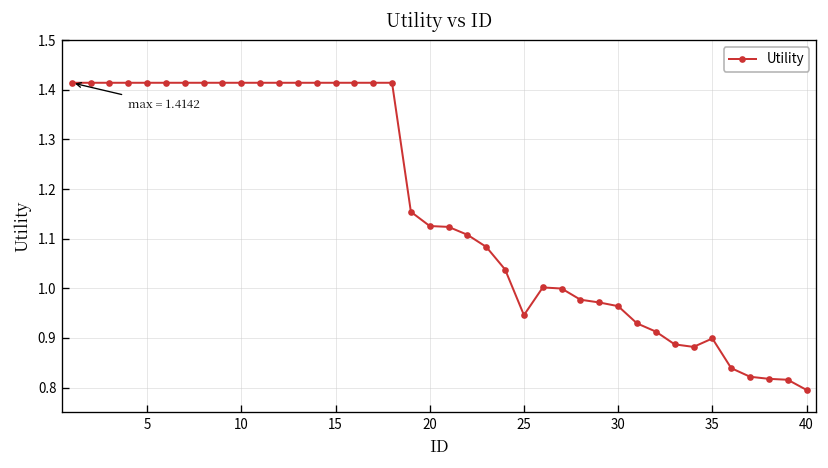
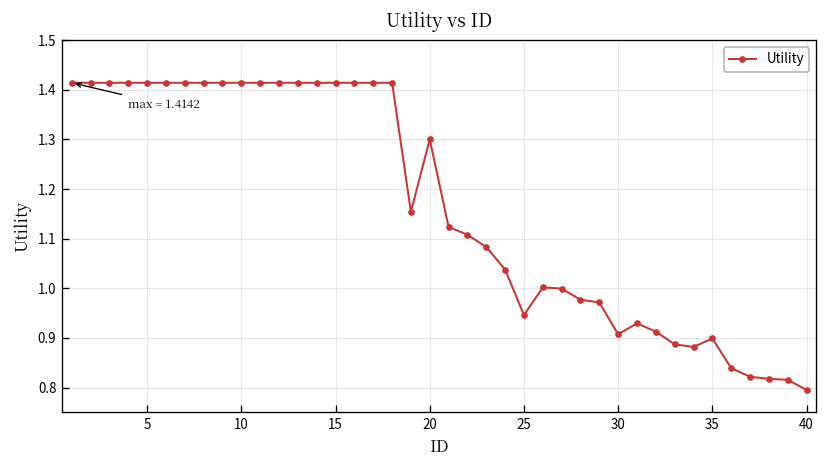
20: 1.13 -> 1.30
30: 0.96 -> 0.91
